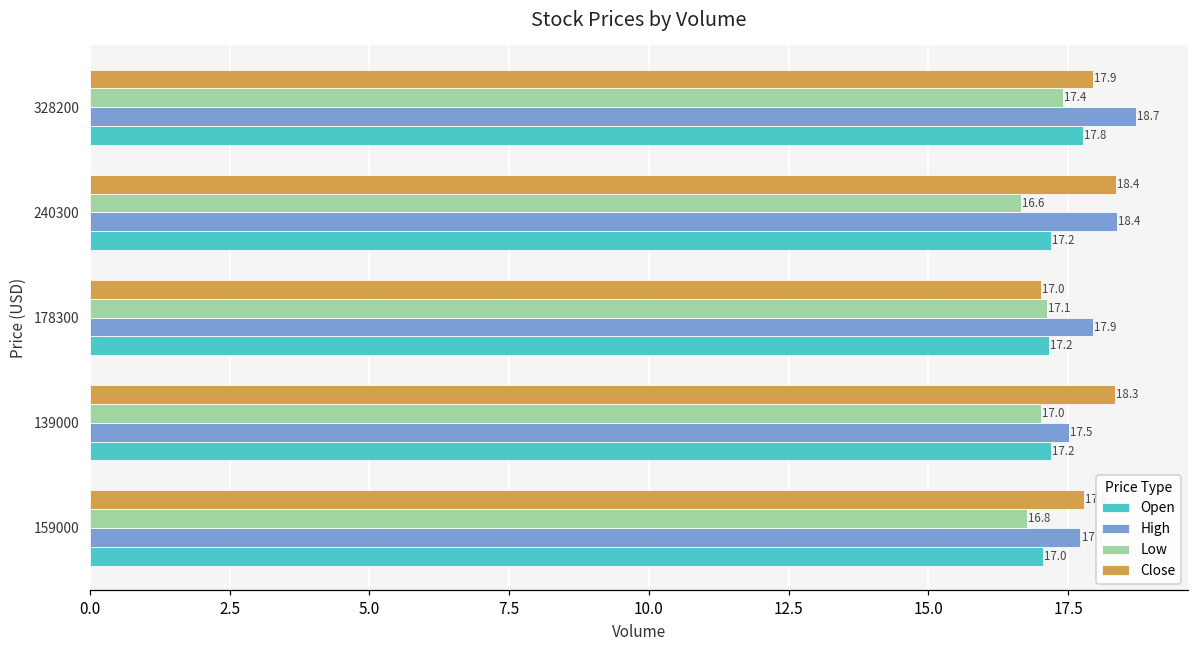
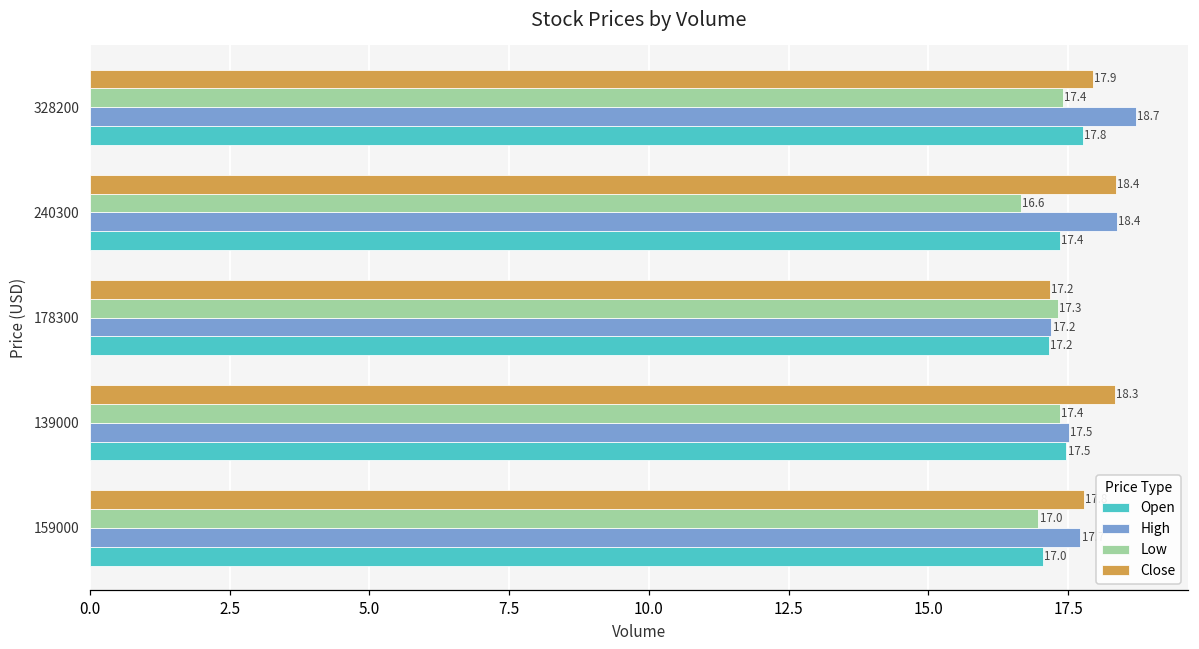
Open, 240300: 17.2 -> 17.4
Close, 178300: 17.0 -> 17.2
Low, 178300: 17.1 -> 17.3
High, 178300: 17.9 -> 17.2
Low, 139000: 17.0 -> 17.4
Open, 139000: 17.2 -> 17.5
Low, 159000: 16.8 -> 17.0
